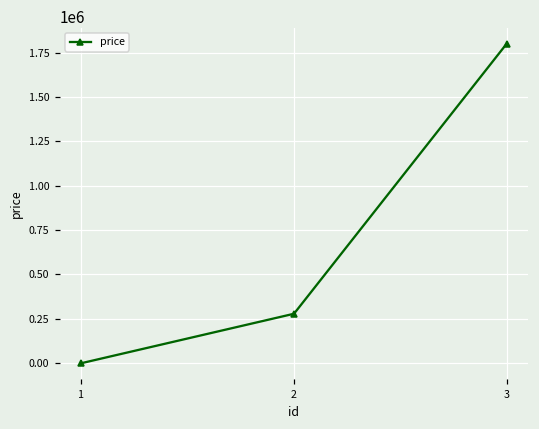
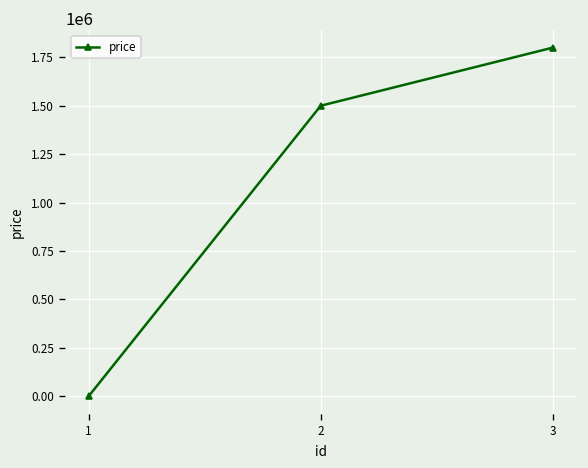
2: 280000 -> 1500000
